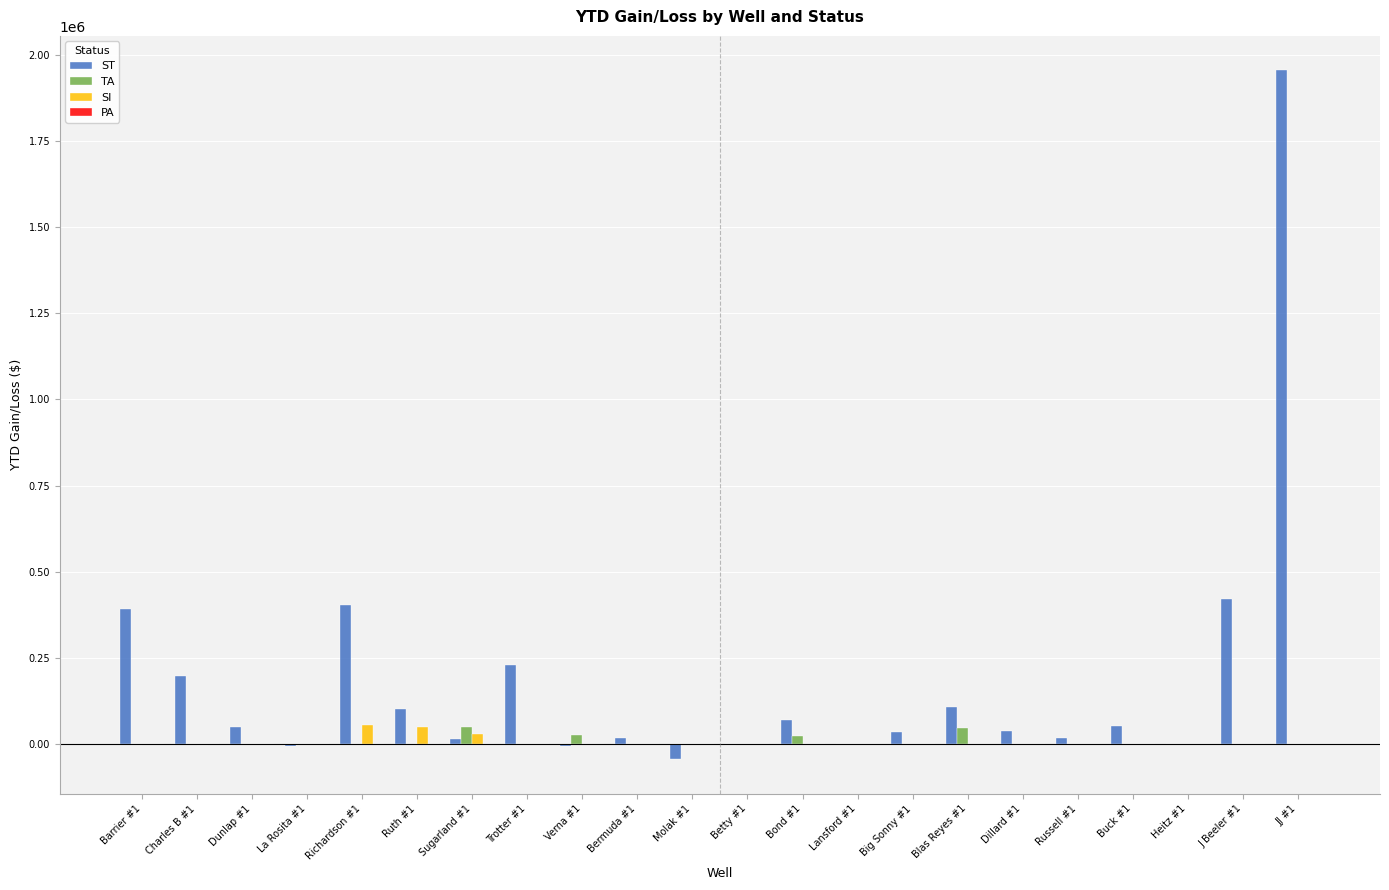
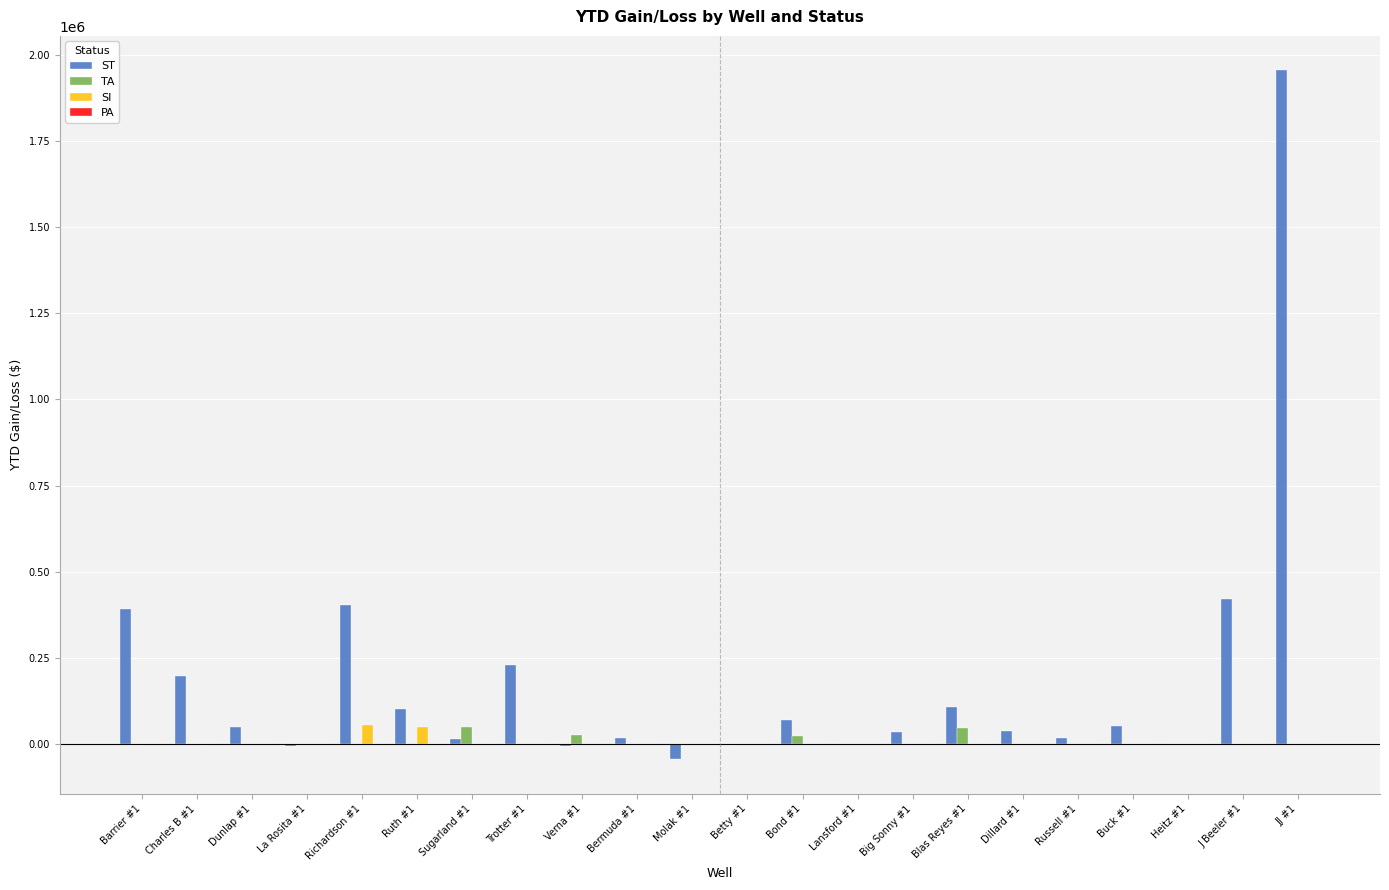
SI, Sugarland #1: 30000 -> 0
